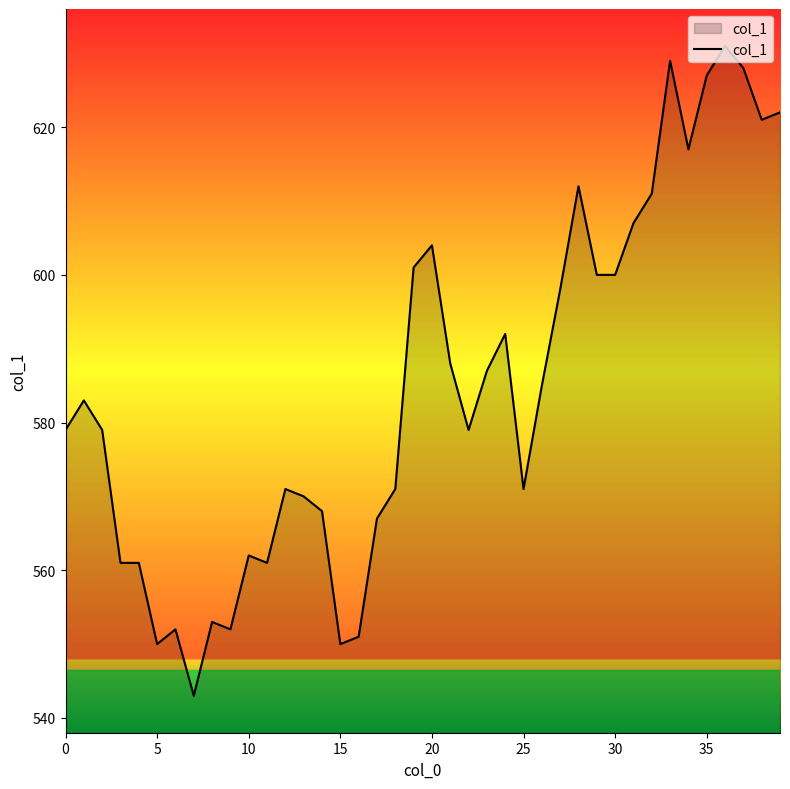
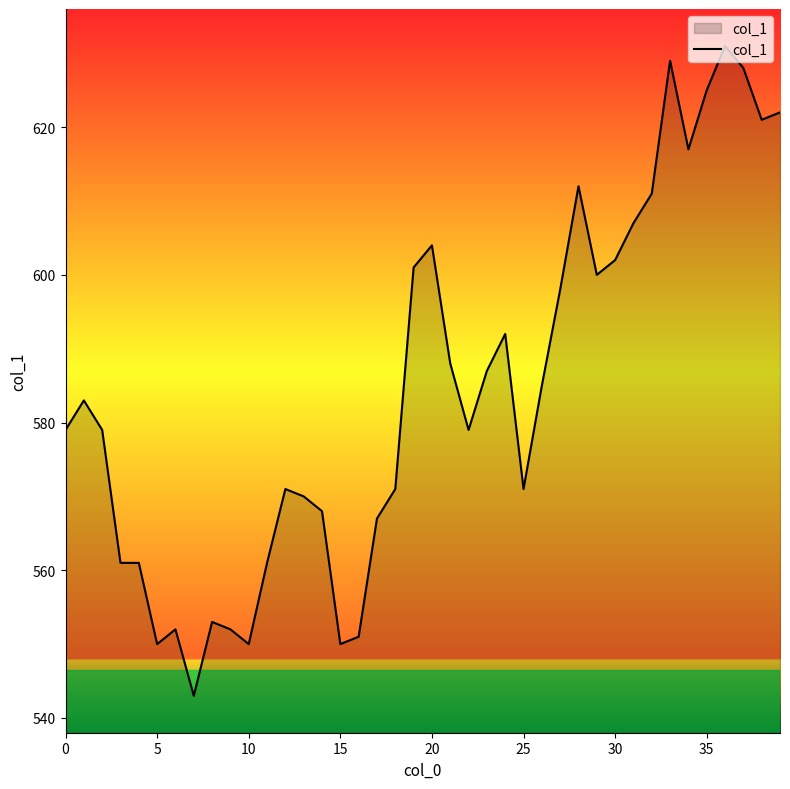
10: 562 -> 550
30: 600 -> 602
35: 627 -> 625
